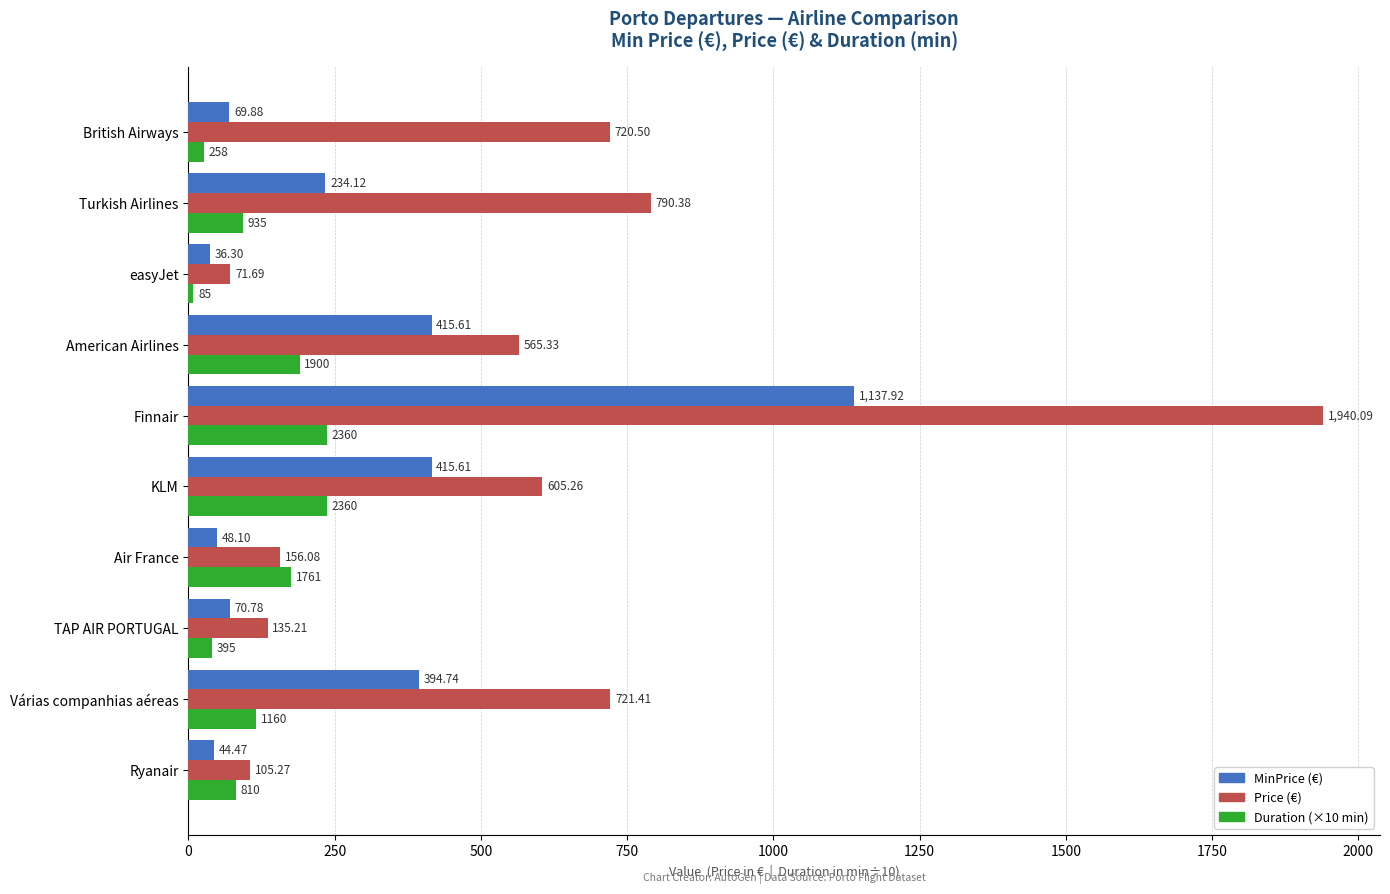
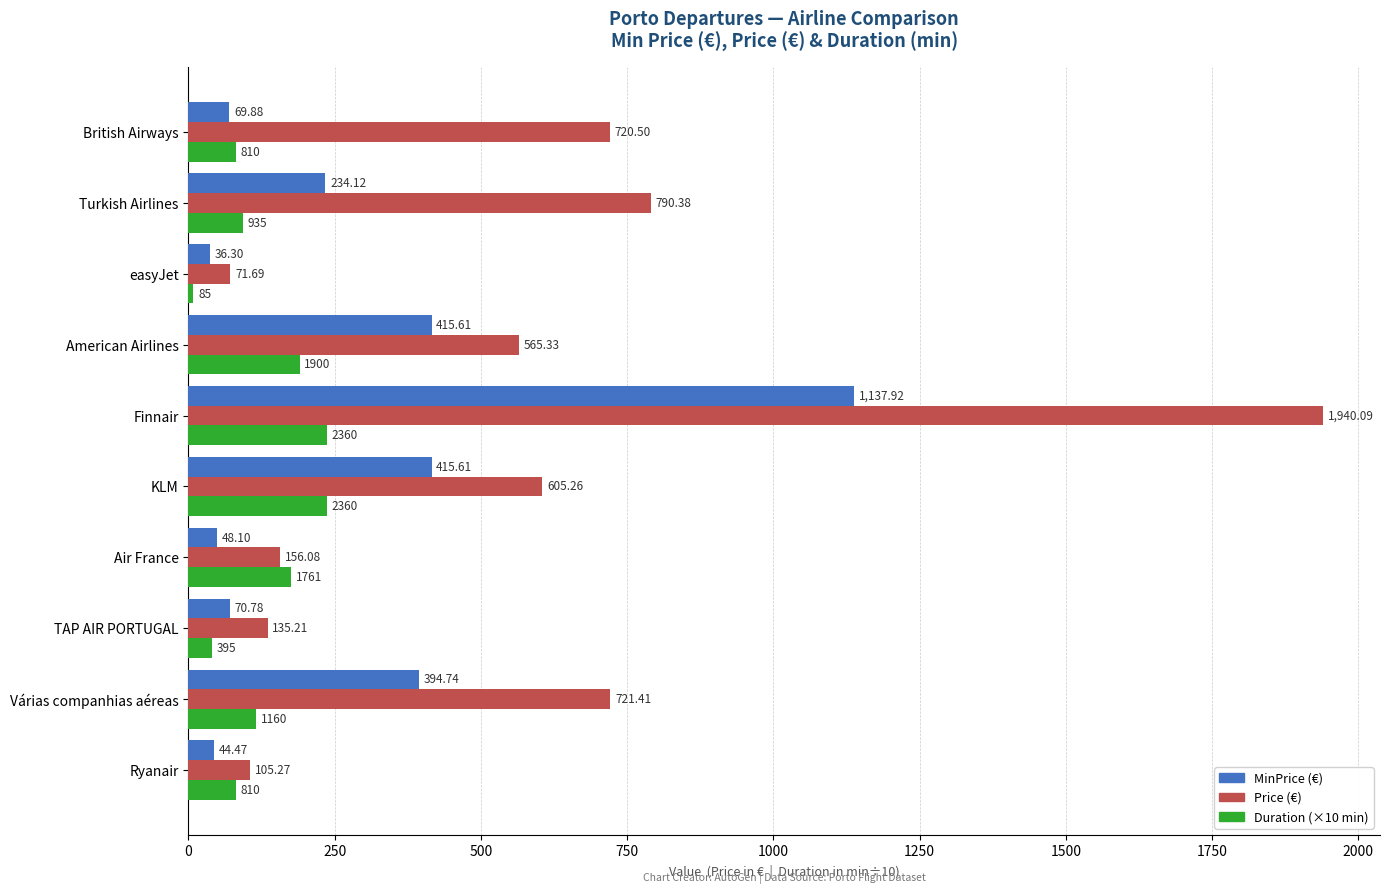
Duration (×10 min), British Airways: 258 -> 810
